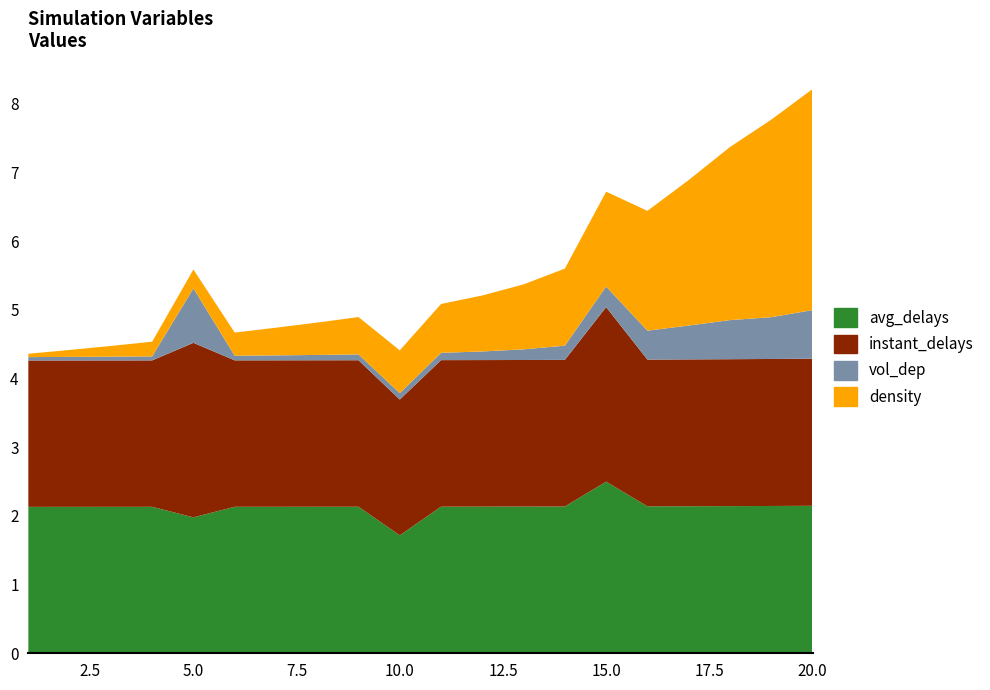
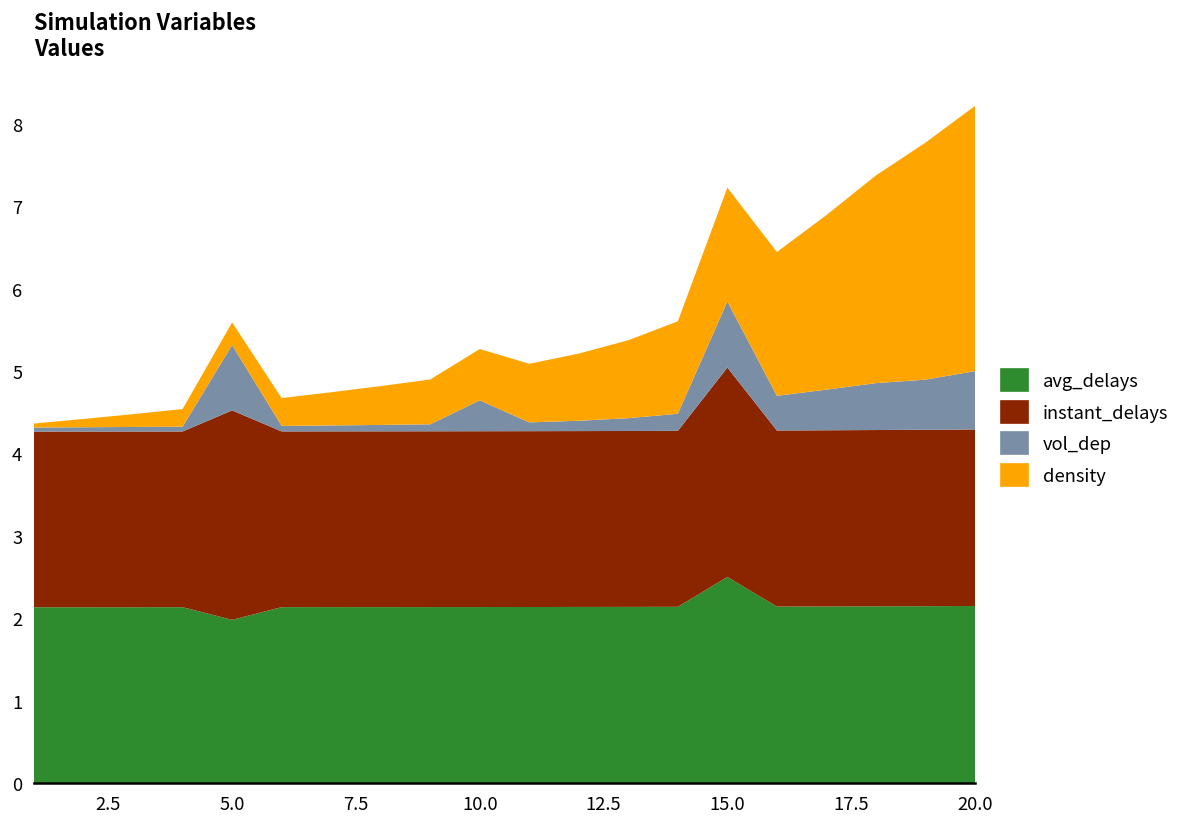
avg_delays, 10.0: 1.7 -> 2.1
instant_delays, 10.0: 2.0 -> 2.1
vol_dep, 10.0: 0.1 -> 0.4
vol_dep, 15.0: 0.3 -> 0.8
